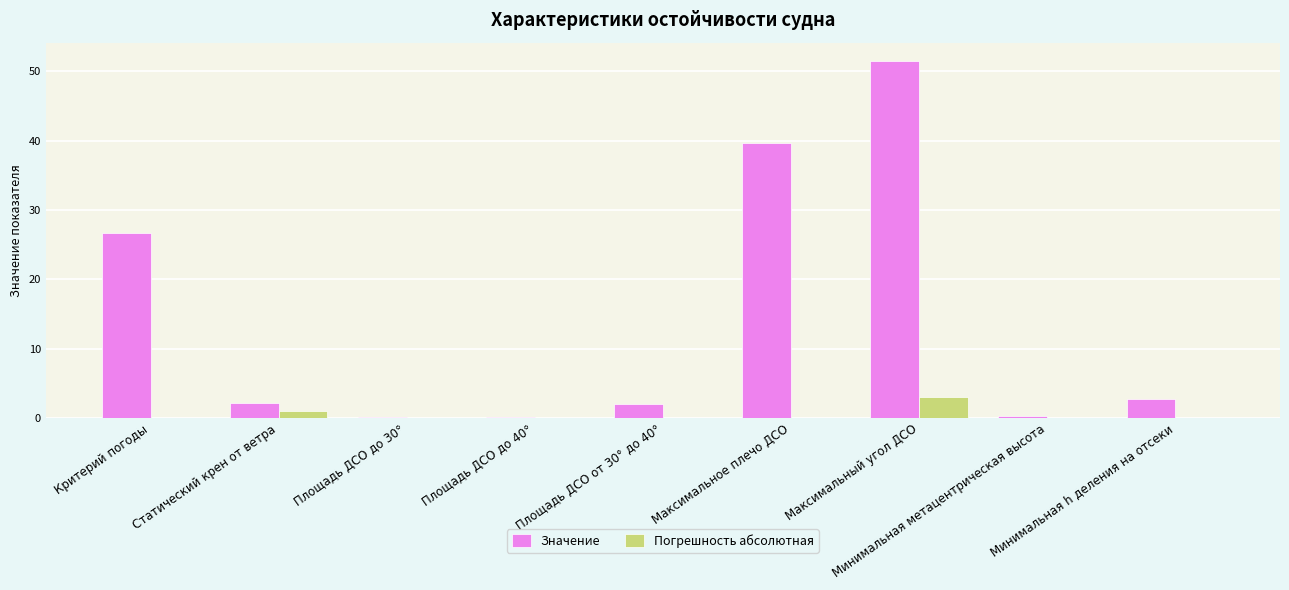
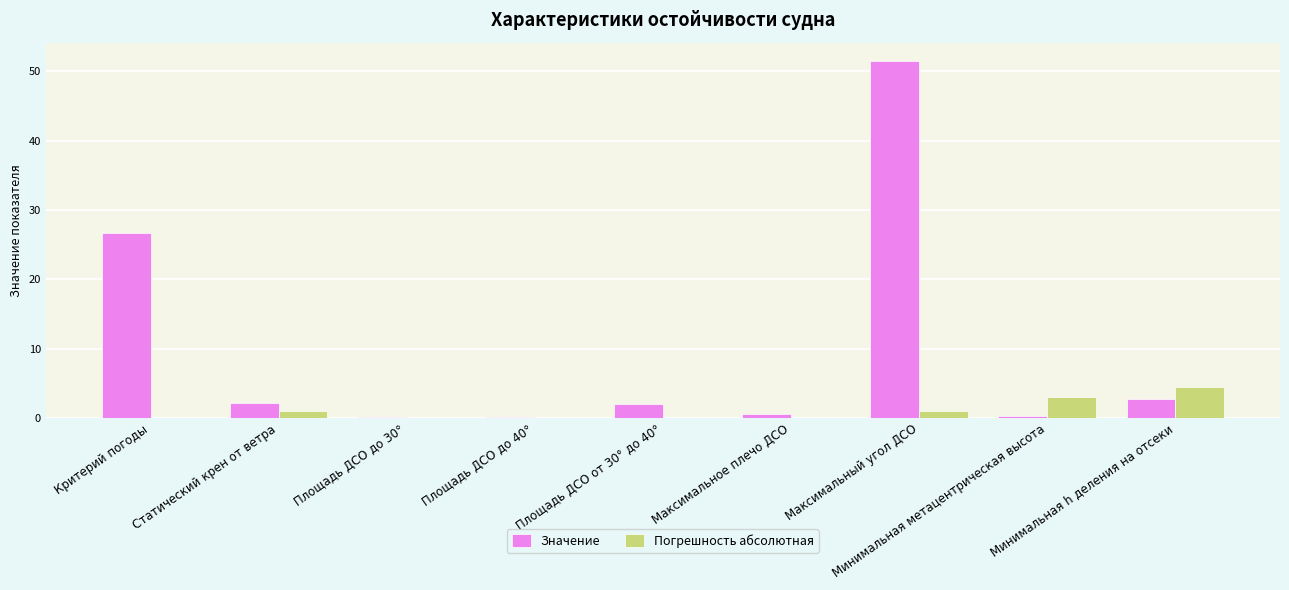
Значение, Максимальное плечо ДСО: 40 -> 1
Погрешность абсолютная, Максимальный угол ДСО: 3 -> 1
Погрешность абсолютная, Минимальная метацентрическая высота: 0 -> 3
Погрешность абсолютная, Минимальная h деления на отсеки: 0 -> 4
